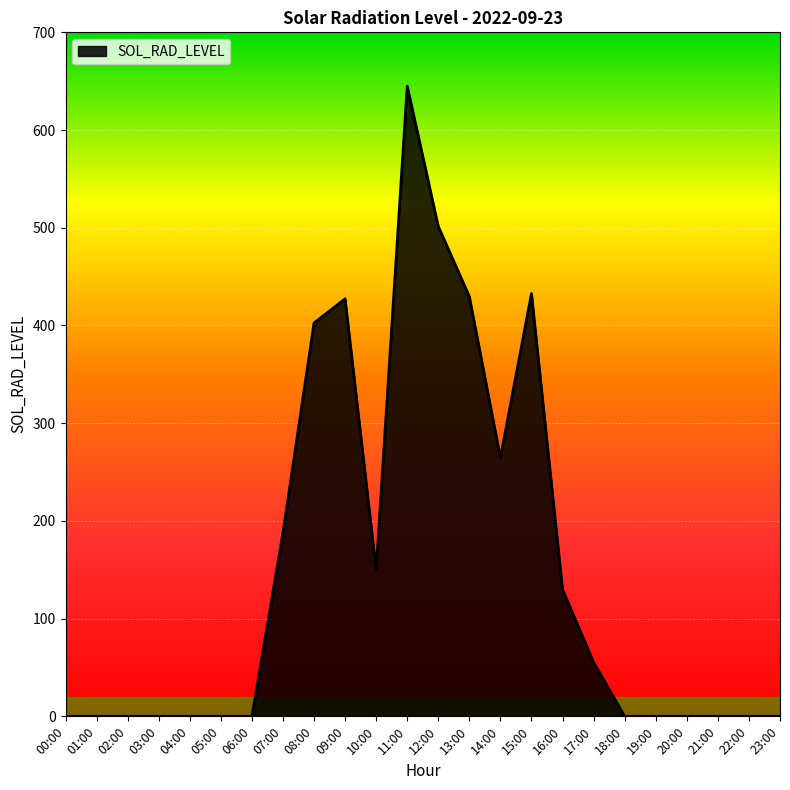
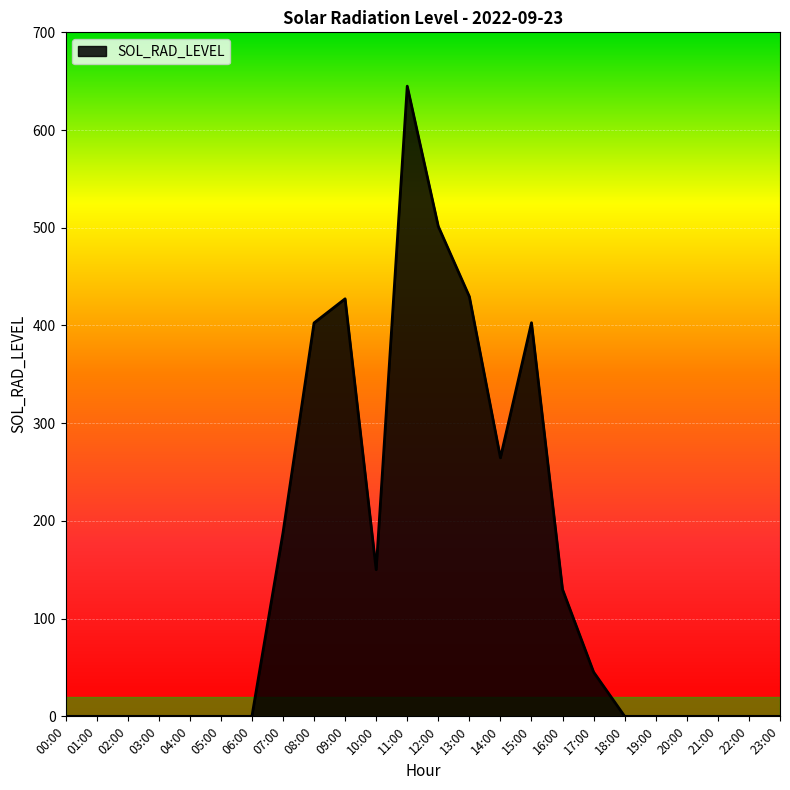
15:00: 430 -> 400
17:00: 60 -> 50
